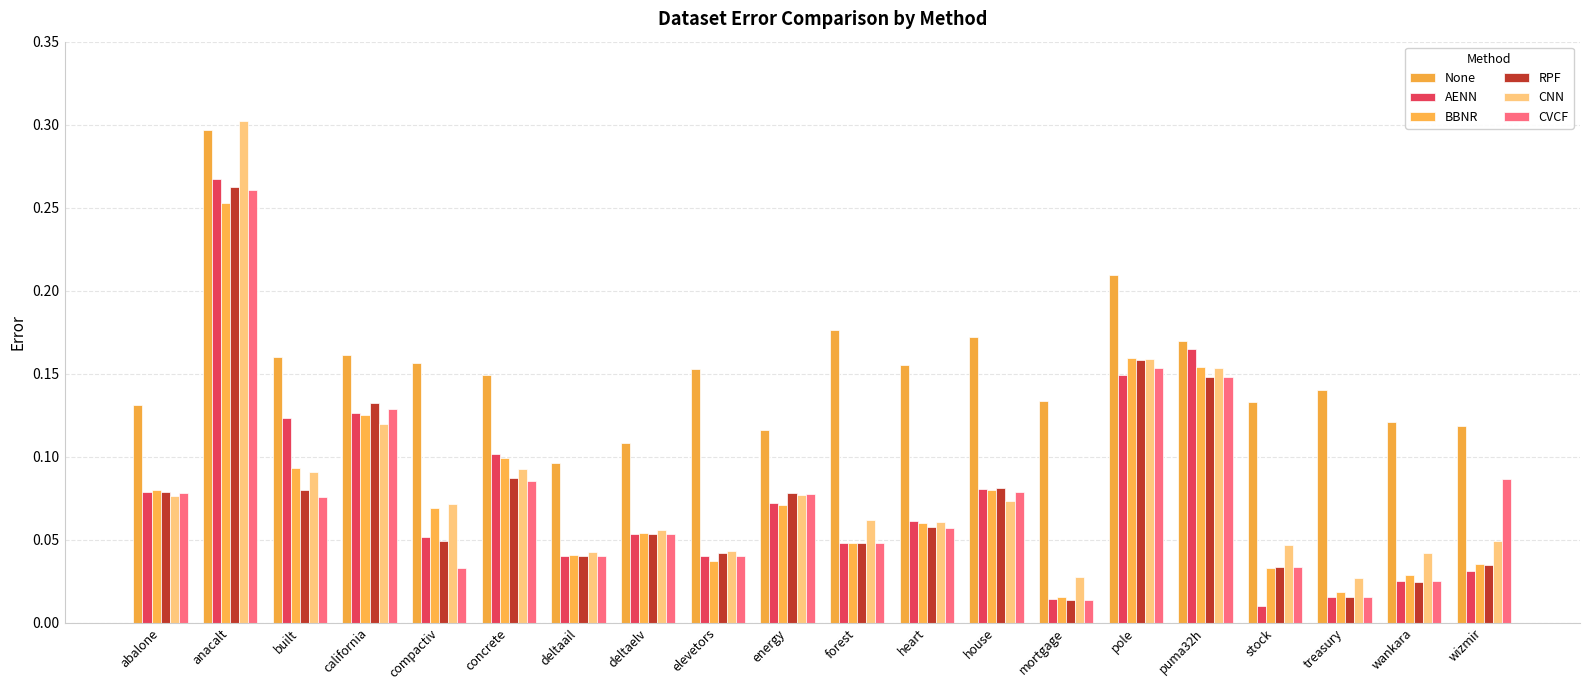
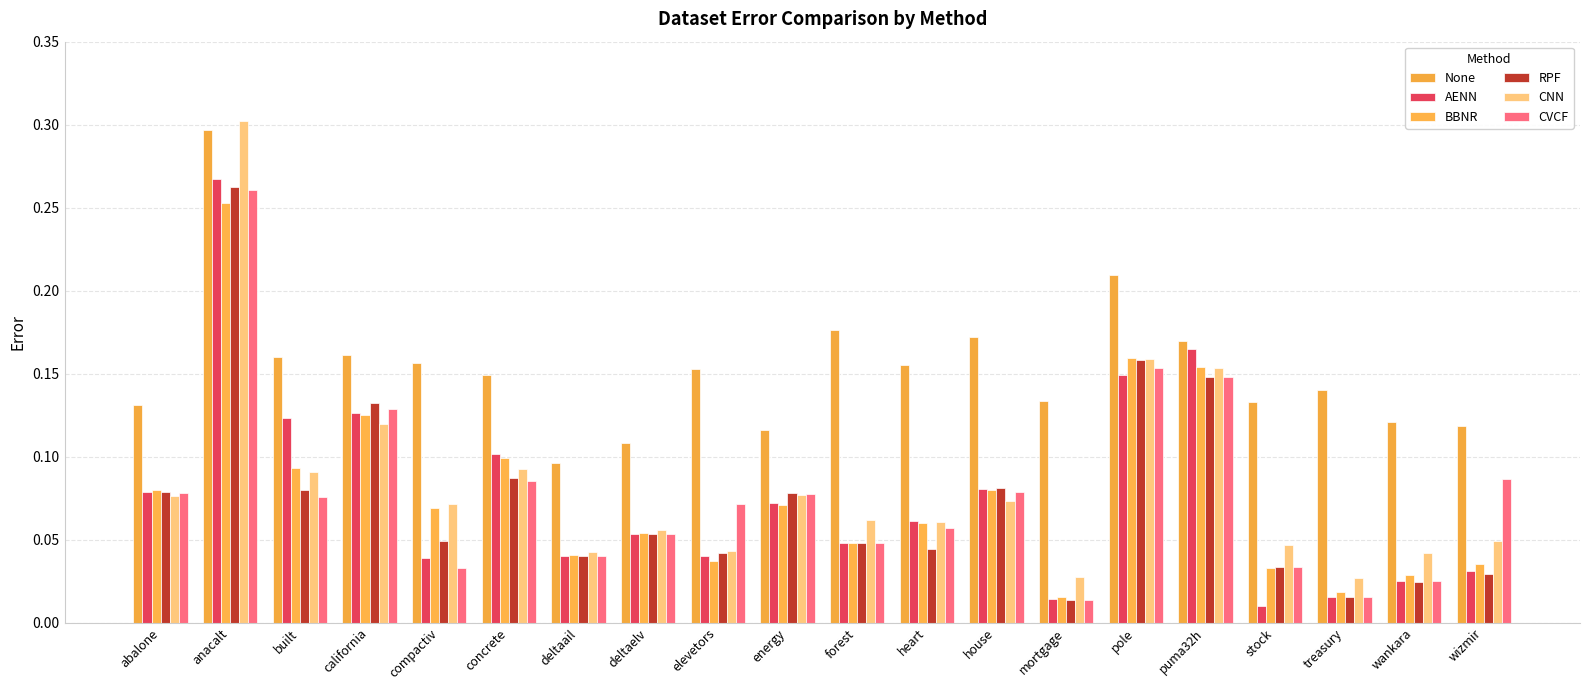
AENN, compactiv: 0.052 -> 0.039
CVCF, elevetors: 0.040 -> 0.071
RPF, heart: 0.058 -> 0.044
RPF, wizmir: 0.035 -> 0.030
